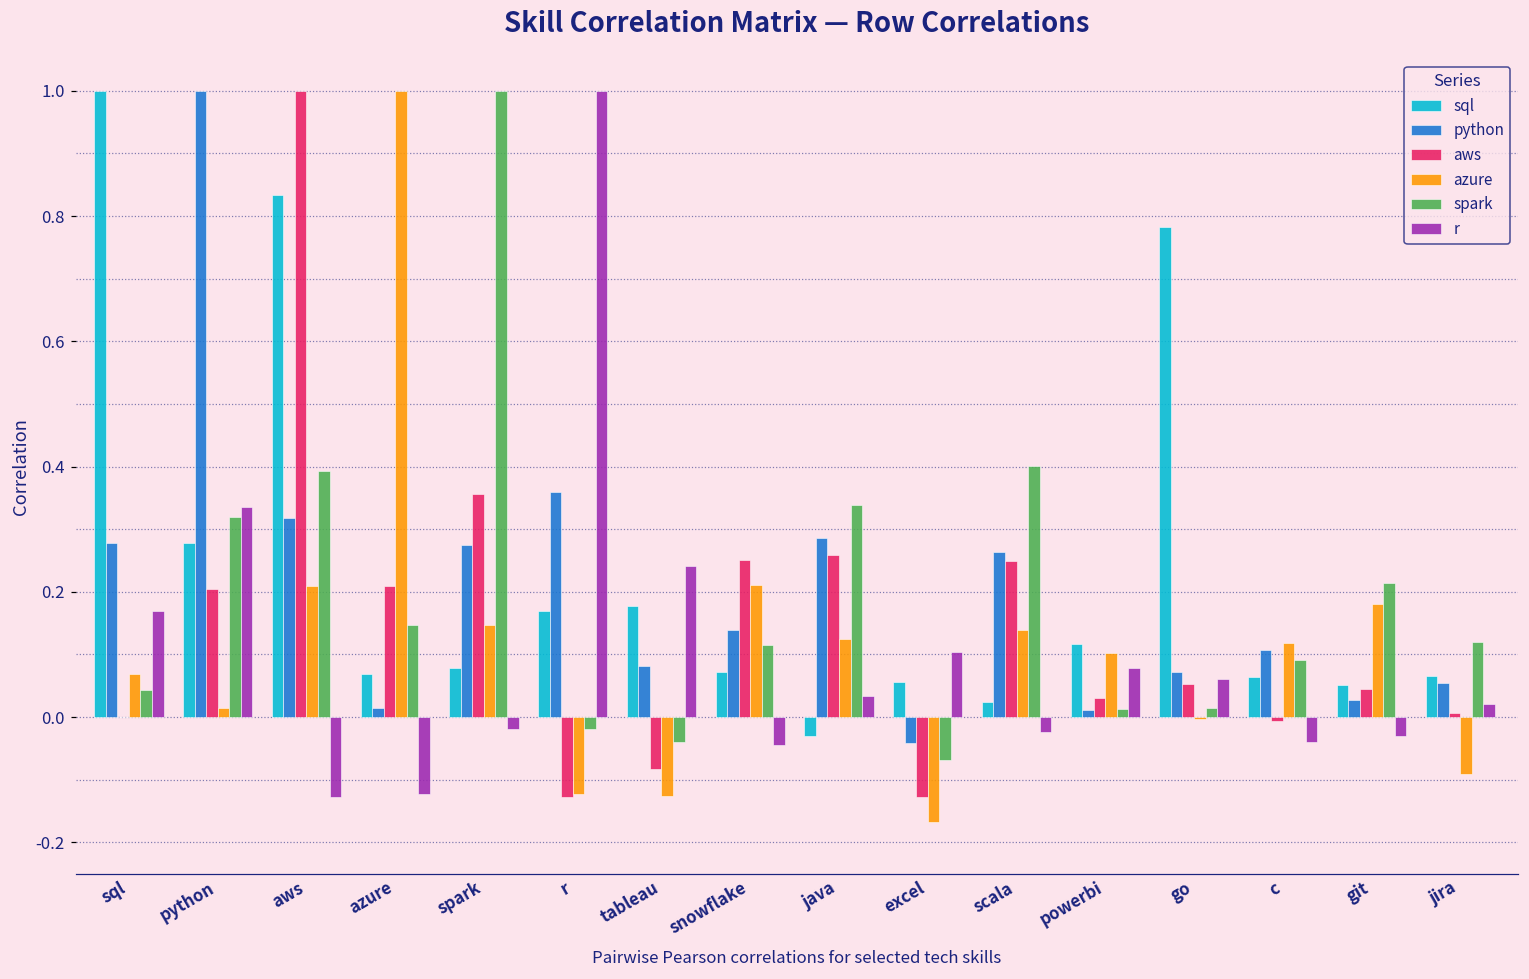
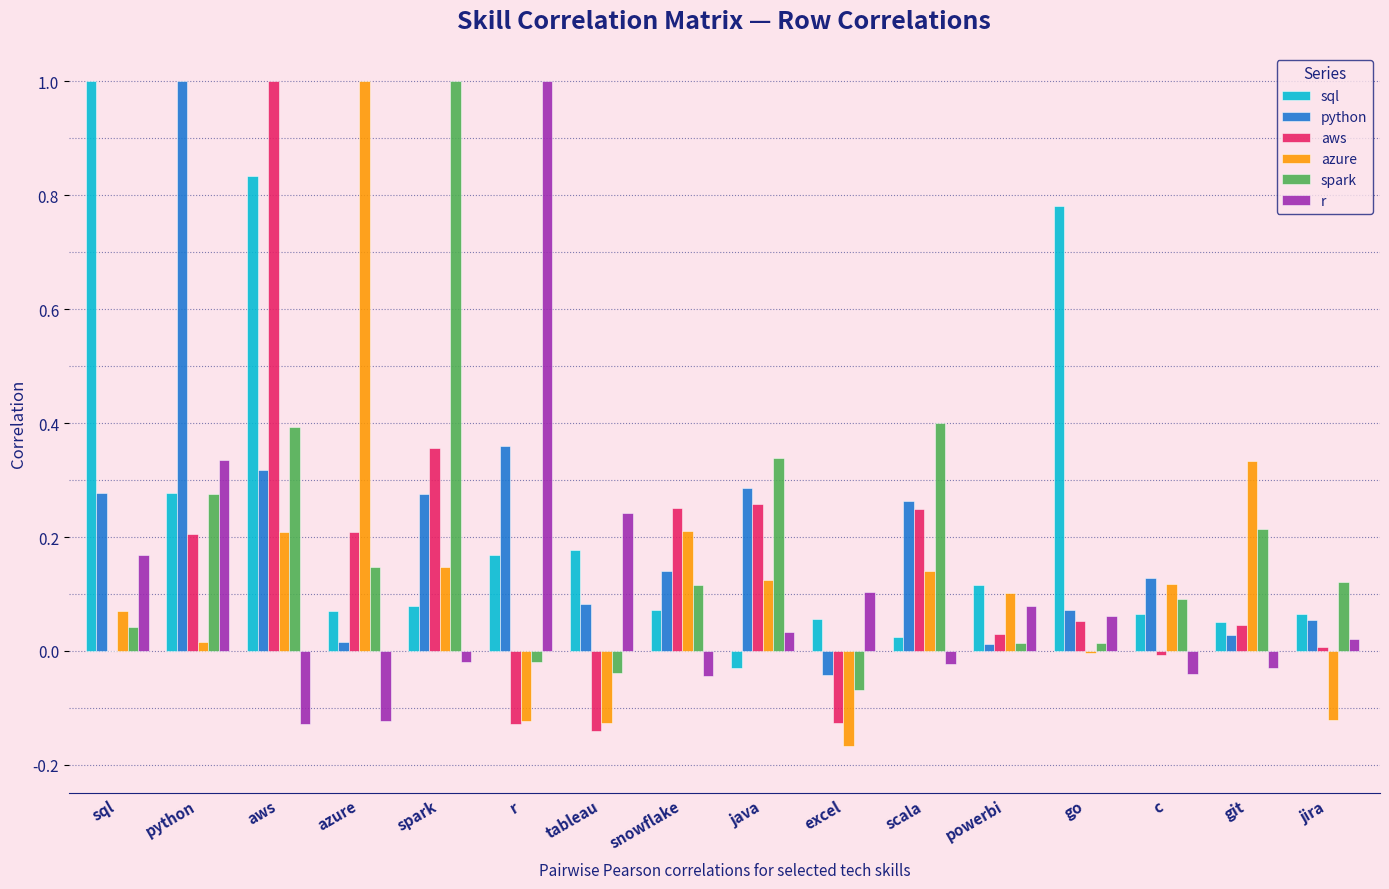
spark, python: 0.32 -> 0.28
aws, tableau: -0.08 -> -0.14
python, c: 0.11 -> 0.13
azure, git: 0.18 -> 0.33
azure, jira: -0.09 -> -0.12
